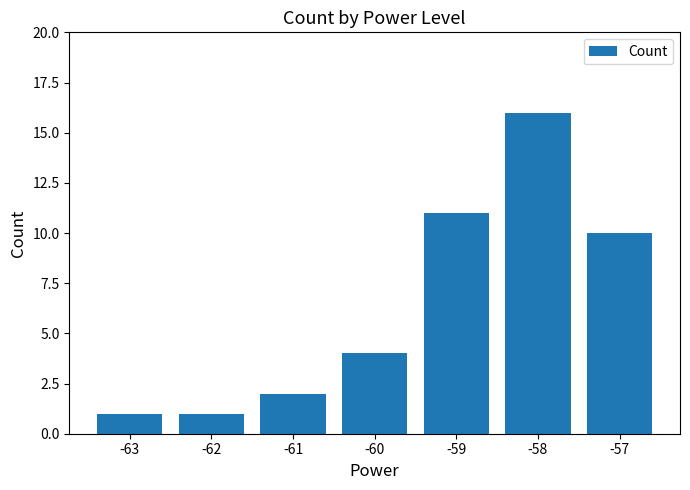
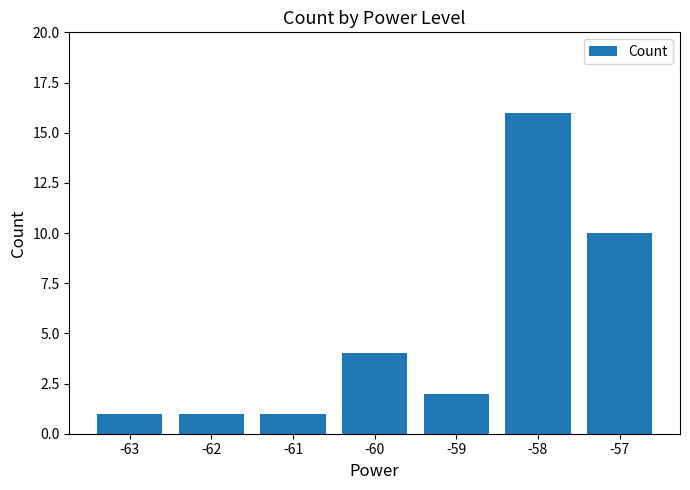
-61: 2 -> 1
-59: 11 -> 2
